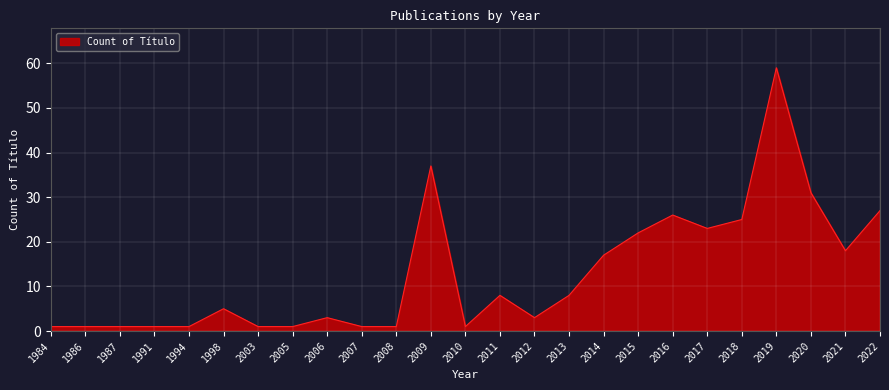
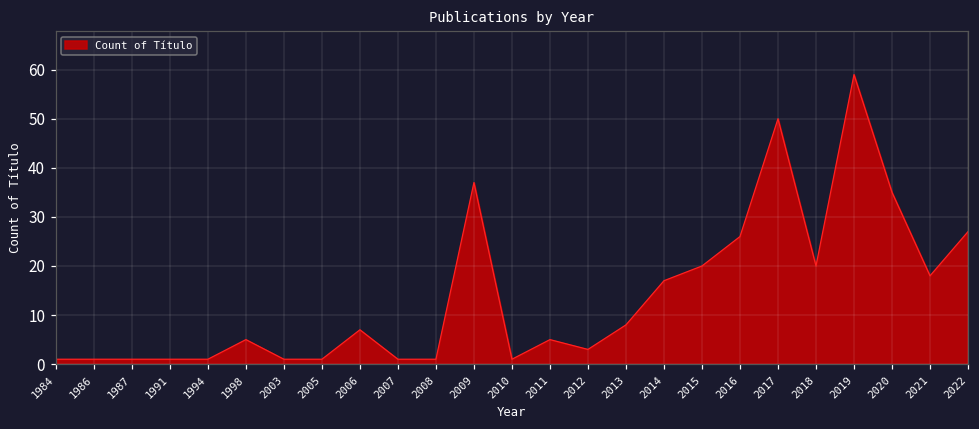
2006: 3 -> 7
2011: 8 -> 5
2015: 22 -> 20
2017: 23 -> 50
2018: 25 -> 20
2020: 31 -> 35
